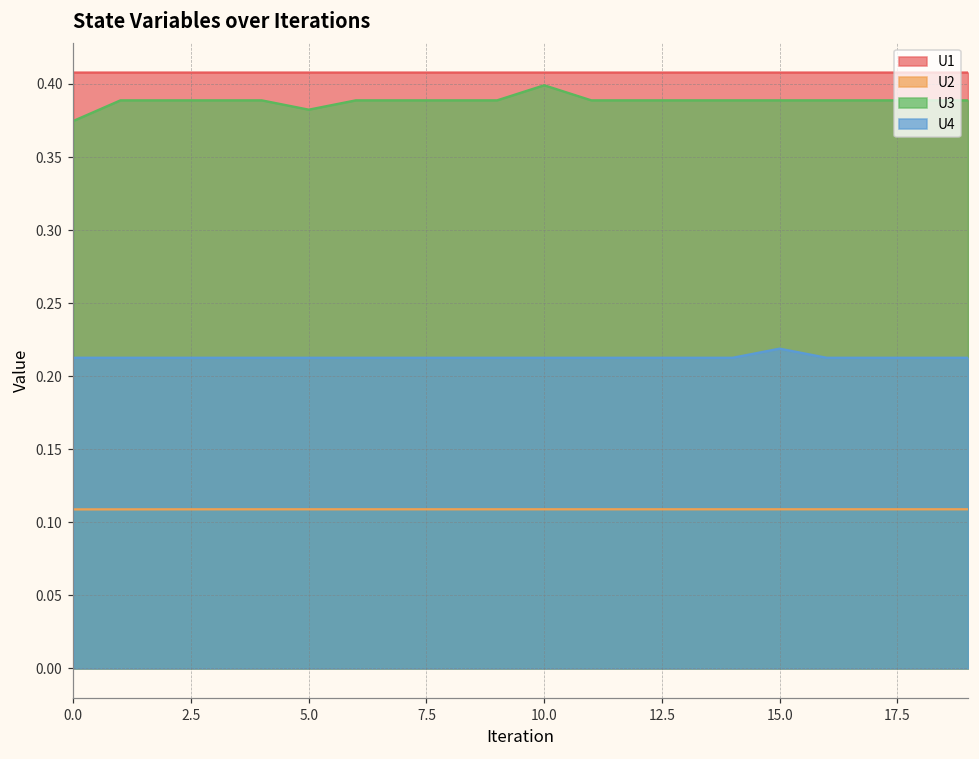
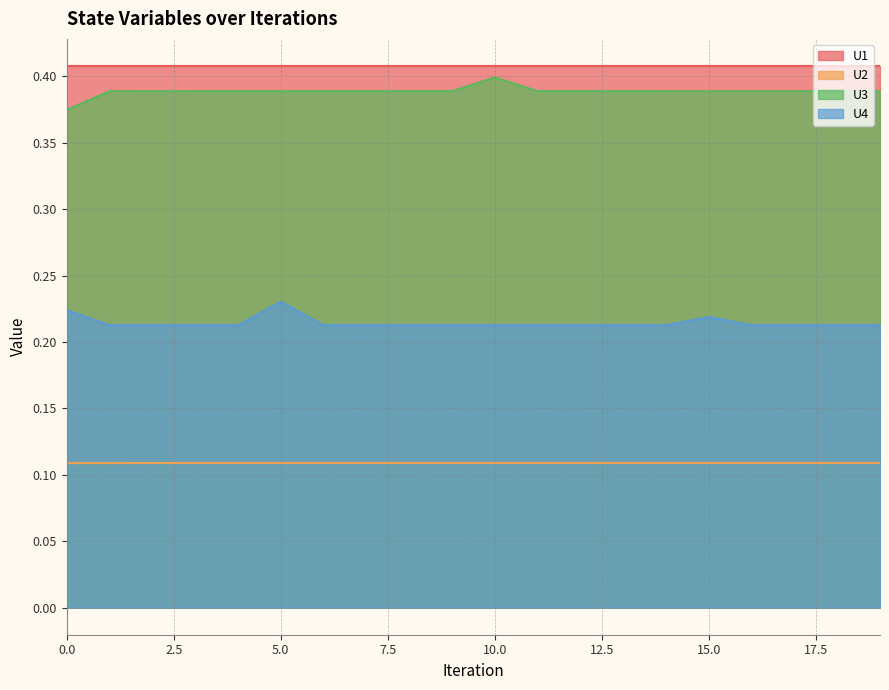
U4, 0.0: 0.213 -> 0.224
U3, 5.0: 0.382 -> 0.389
U4, 5.0: 0.213 -> 0.230
